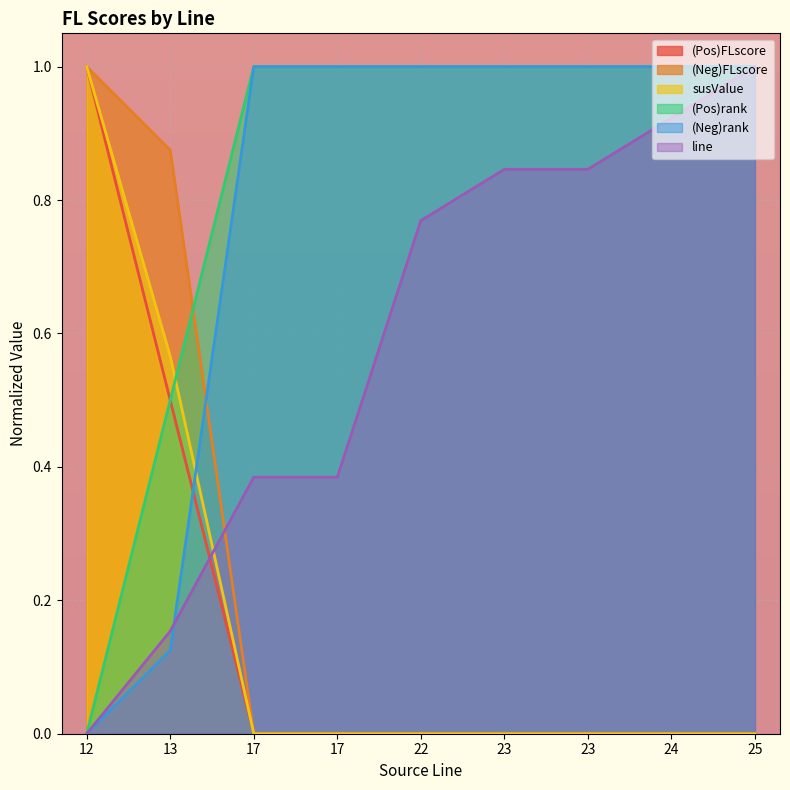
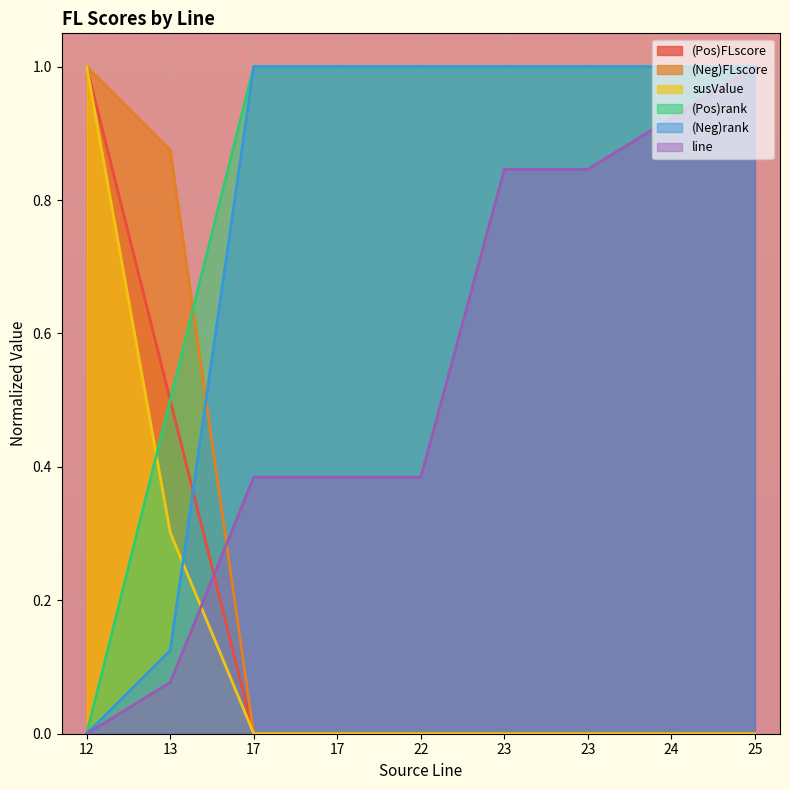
susValue, 13: 0.57 -> 0.30
line, 13: 0.15 -> 0.08
line, 22: 0.77 -> 0.38
